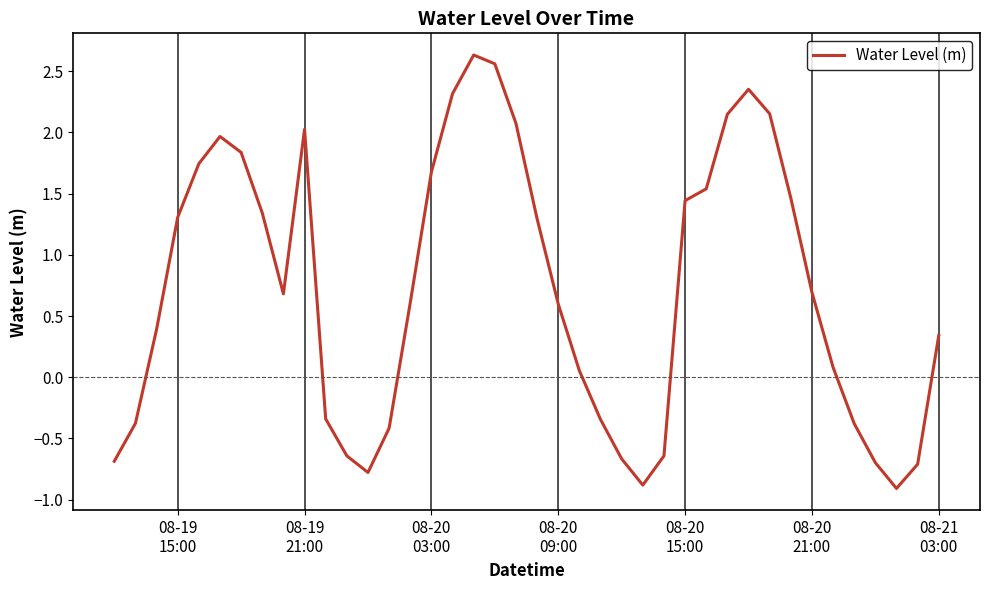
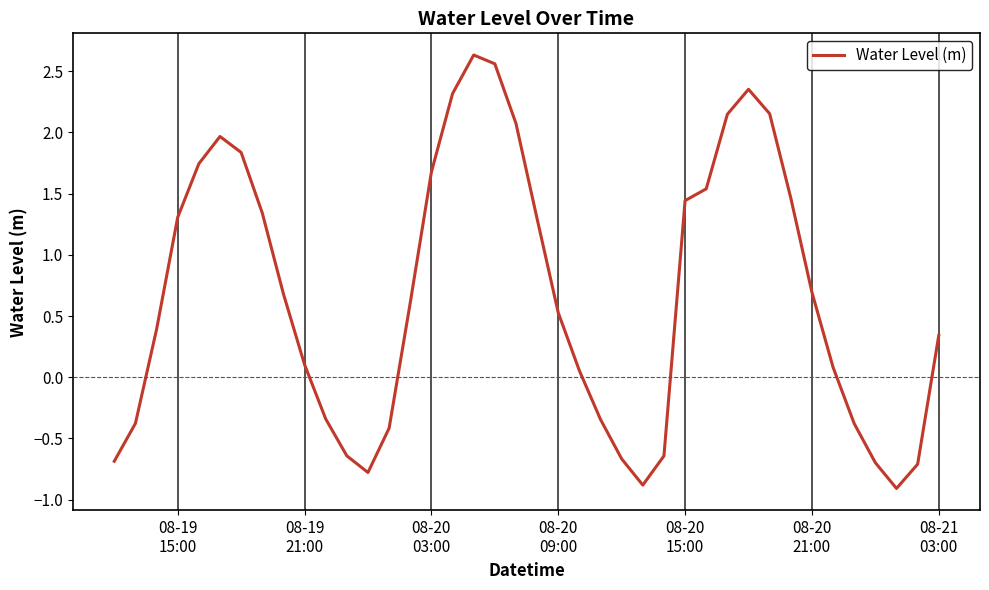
08-19 21:00: 2.02 -> 0.10
08-20 09:00: 0.60 -> 0.53
